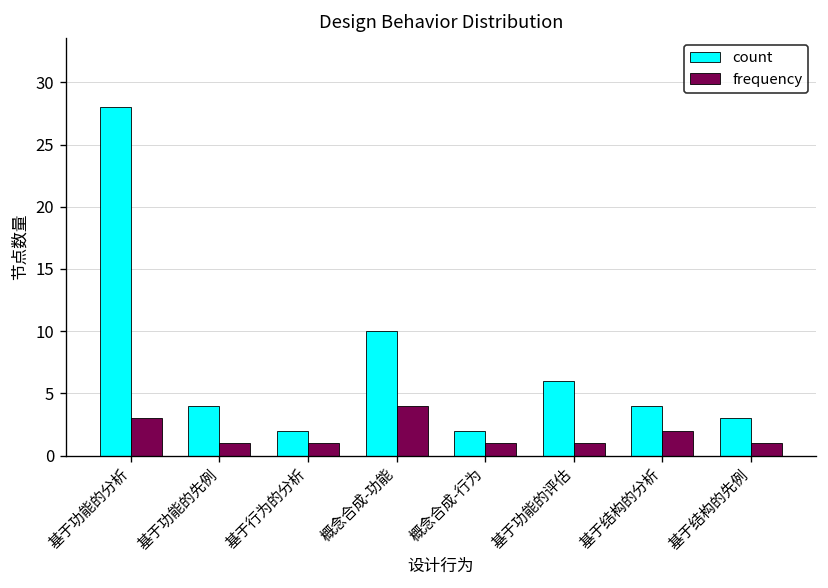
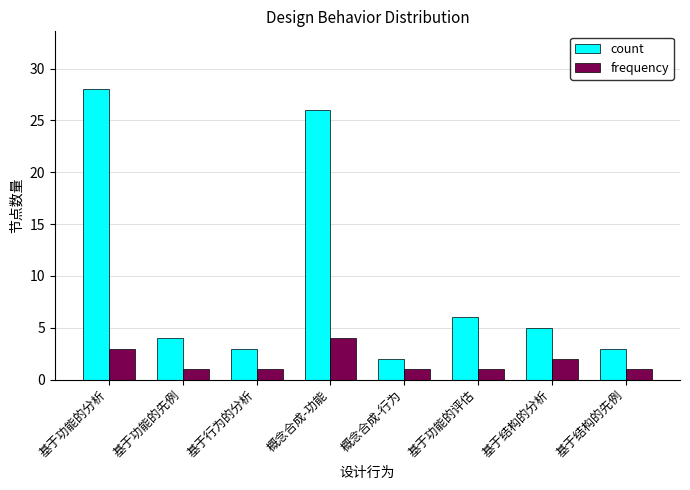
count, 基于行为的分析: 2 -> 3
count, 概念合成-功能: 10 -> 26
count, 基于结构的分析: 4 -> 5
